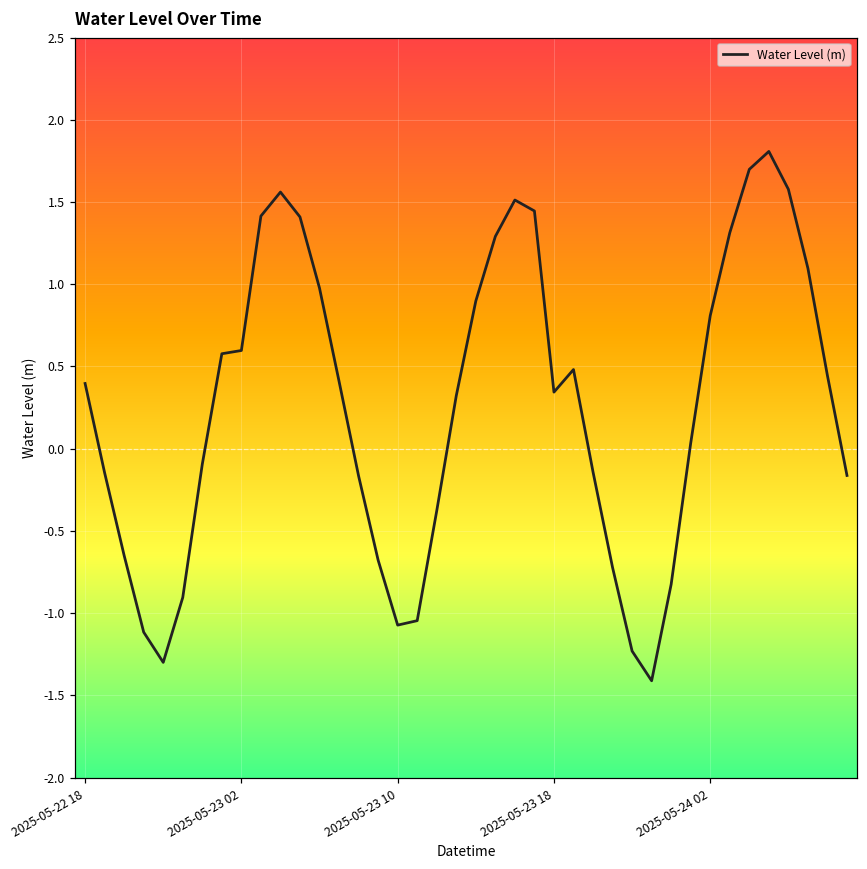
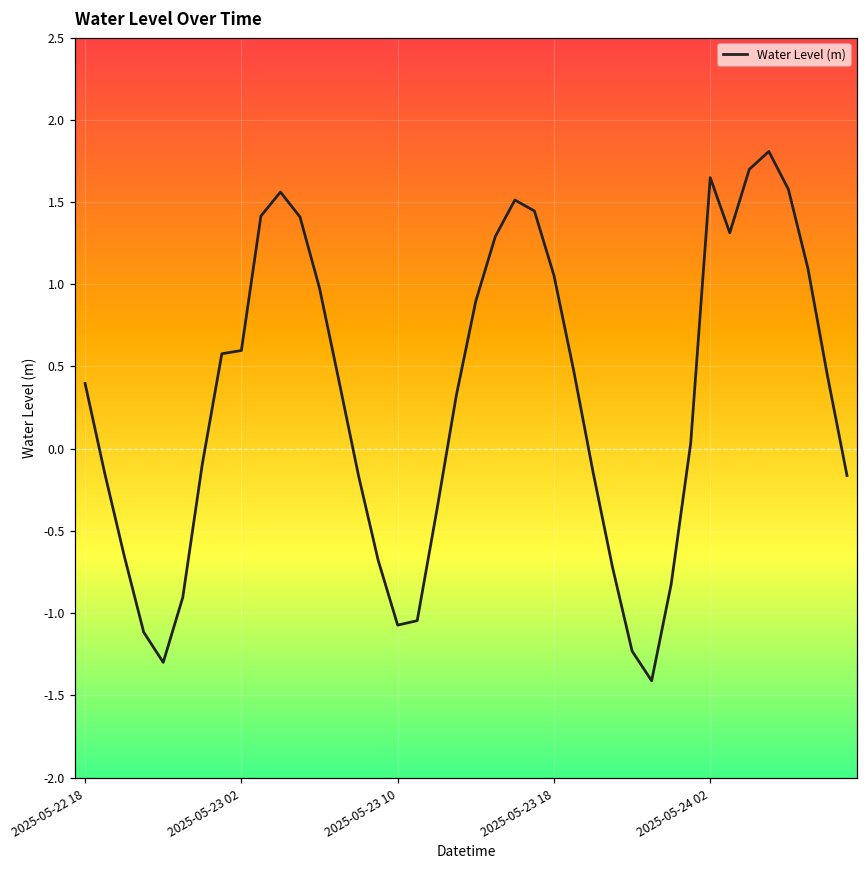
2025-05-23 18: 0.34 -> 1.05
2025-05-24 02: 0.81 -> 1.65
